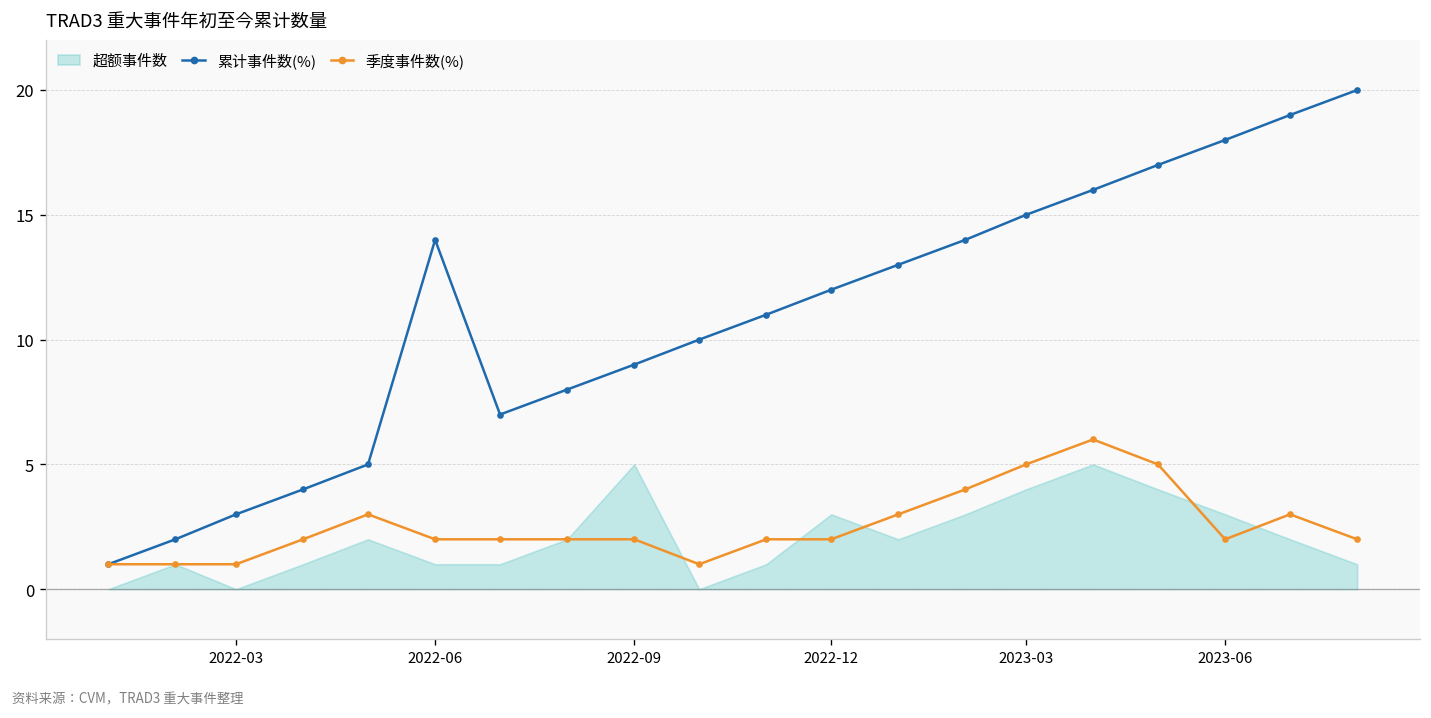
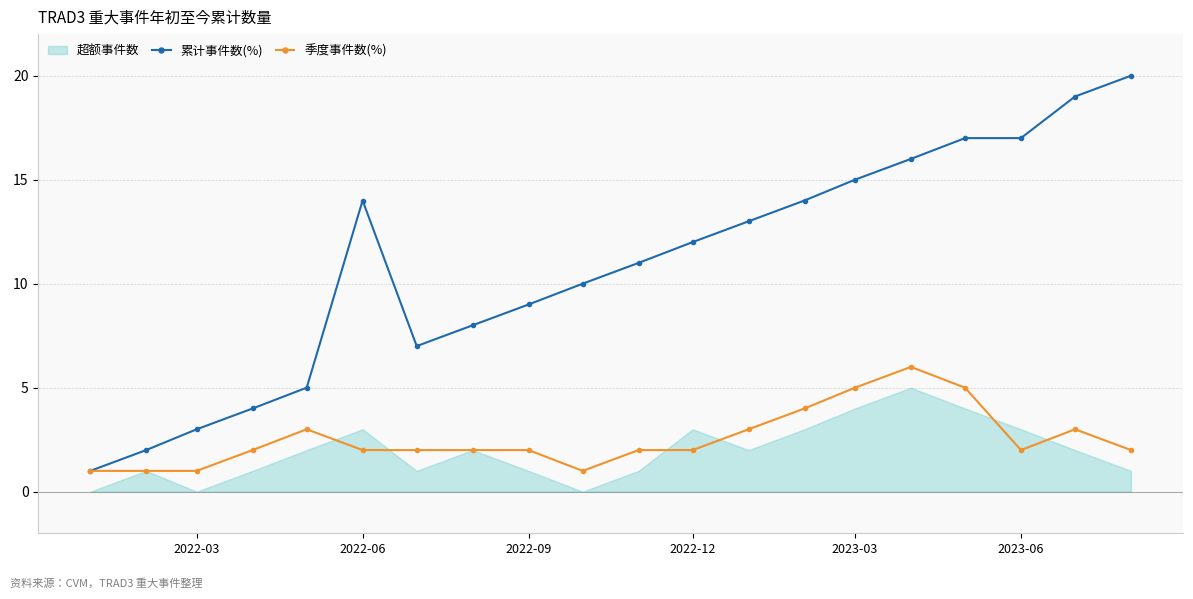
超额事件数, 2022-06: 1 -> 3
超额事件数, 2022-09: 5 -> 1
累计事件数(%), 2023-06: 18 -> 17
